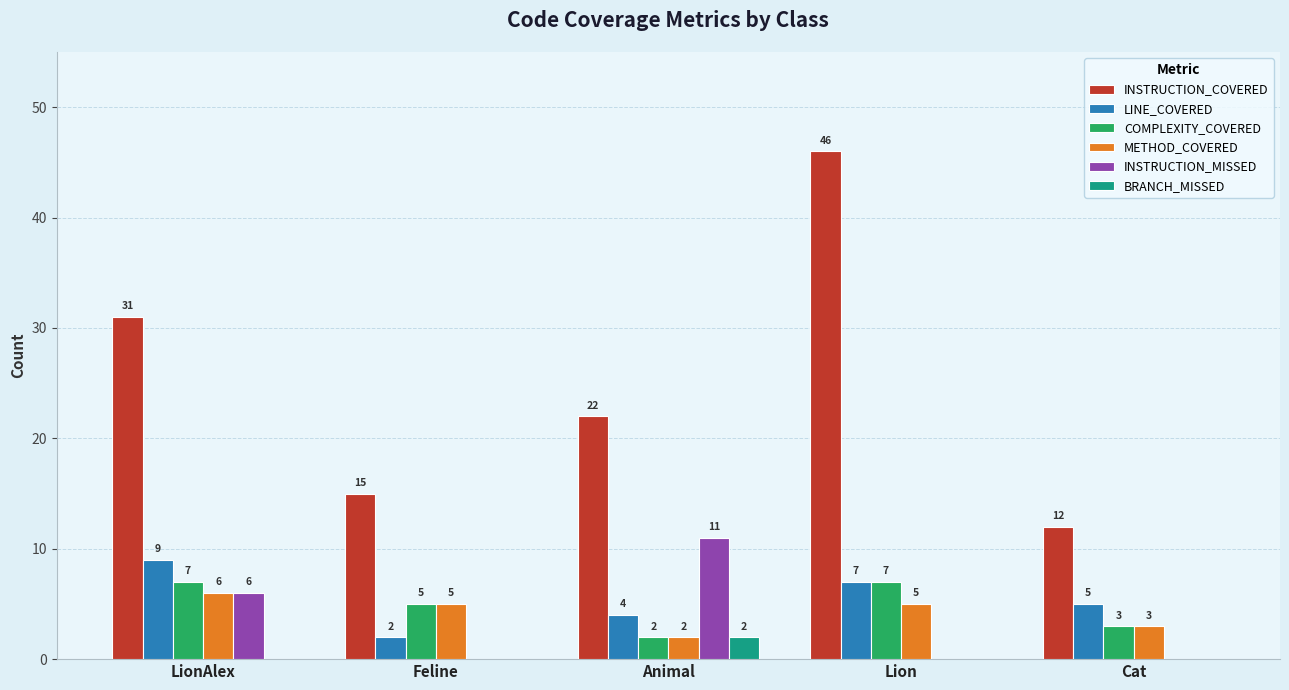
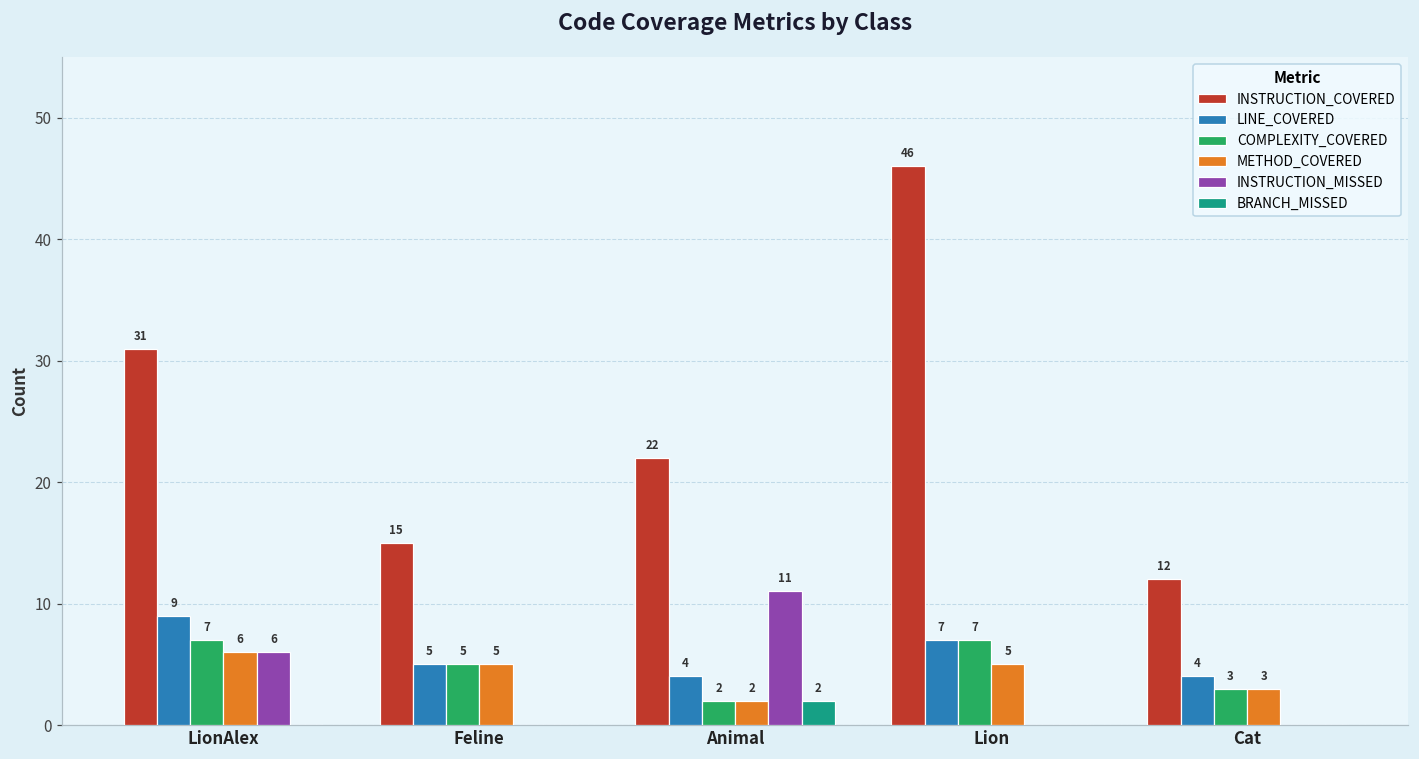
LINE_COVERED, Feline: 2 -> 5
LINE_COVERED, Cat: 5 -> 4
